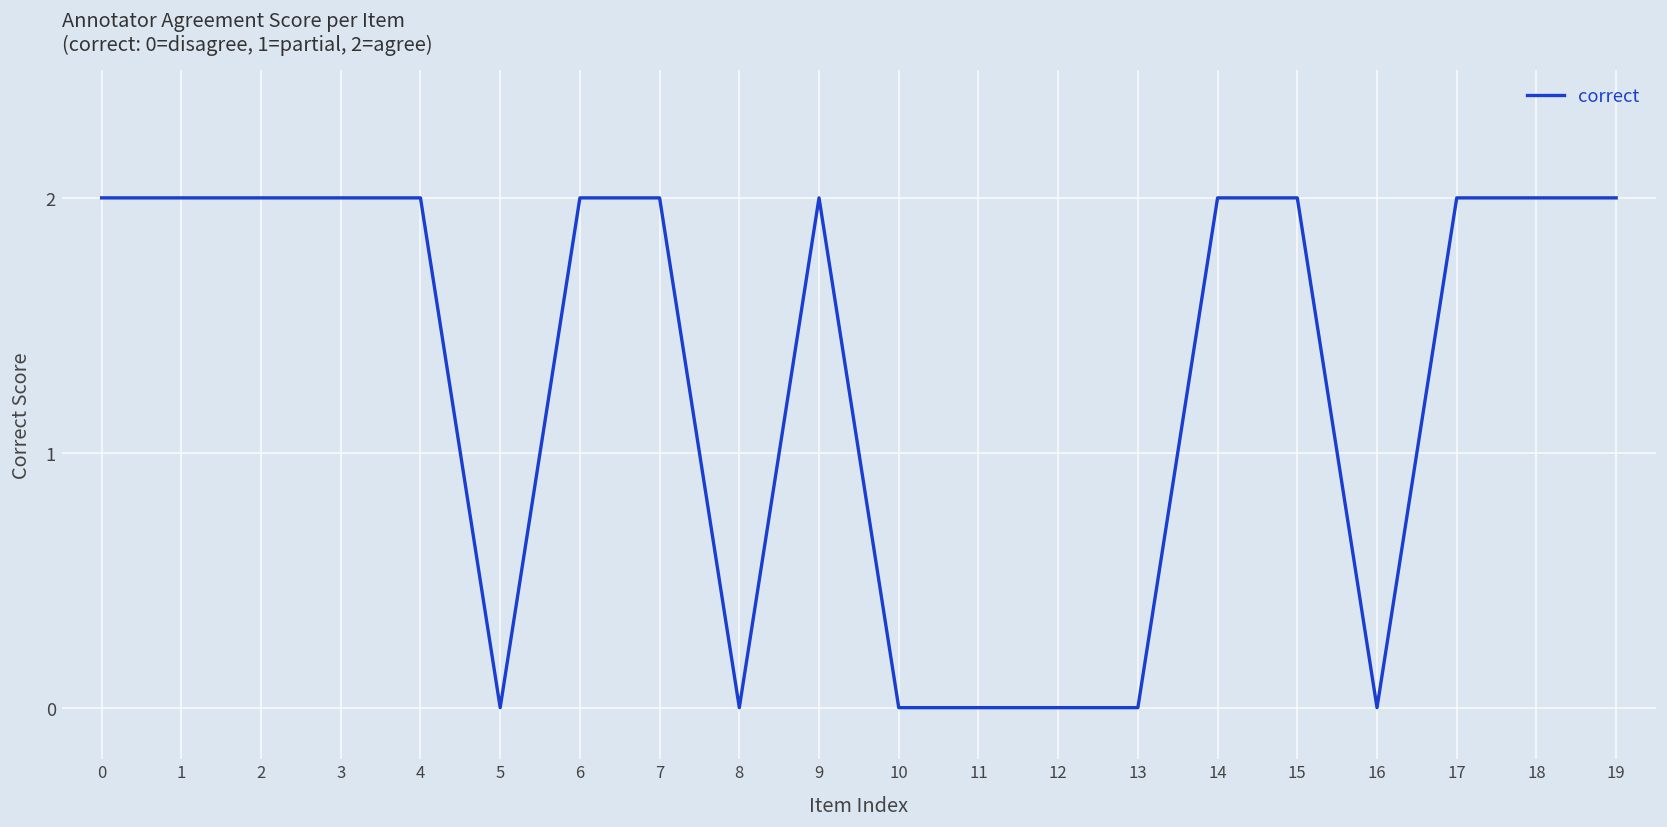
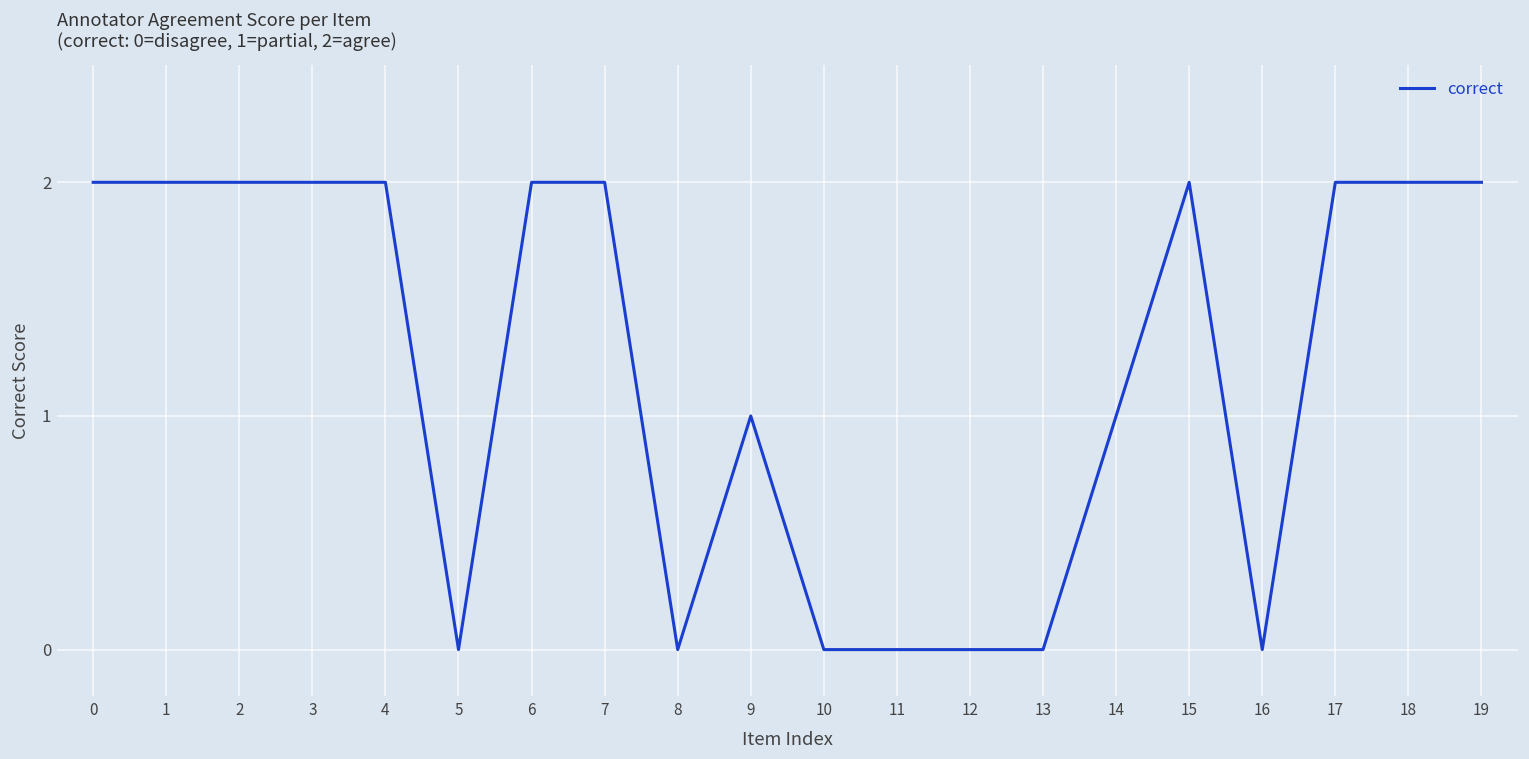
9: 2 -> 1
14: 2 -> 1
